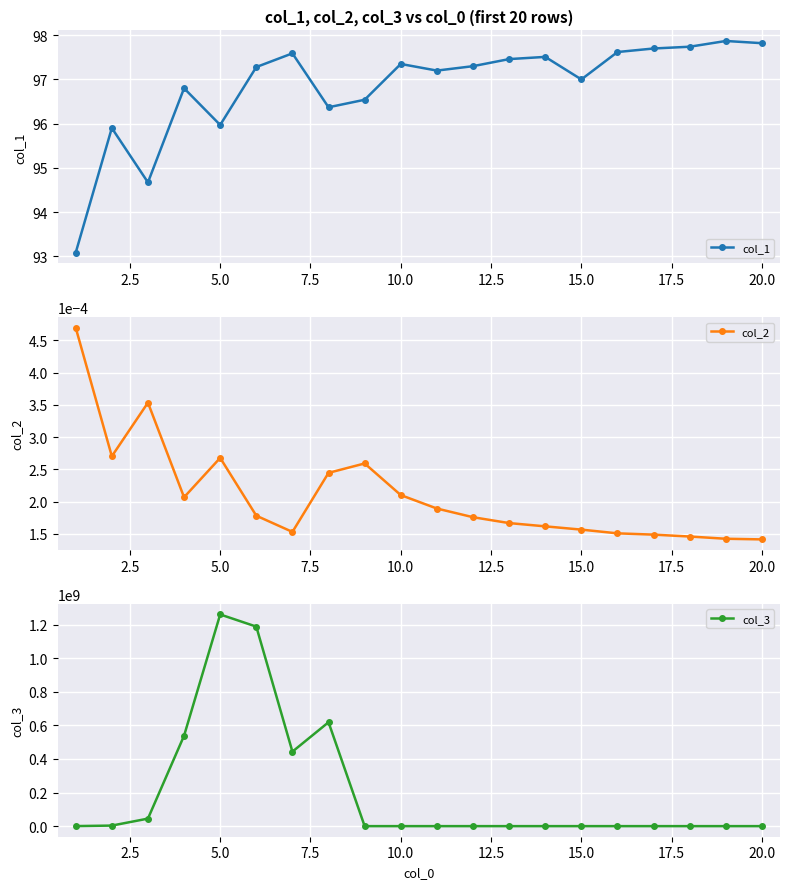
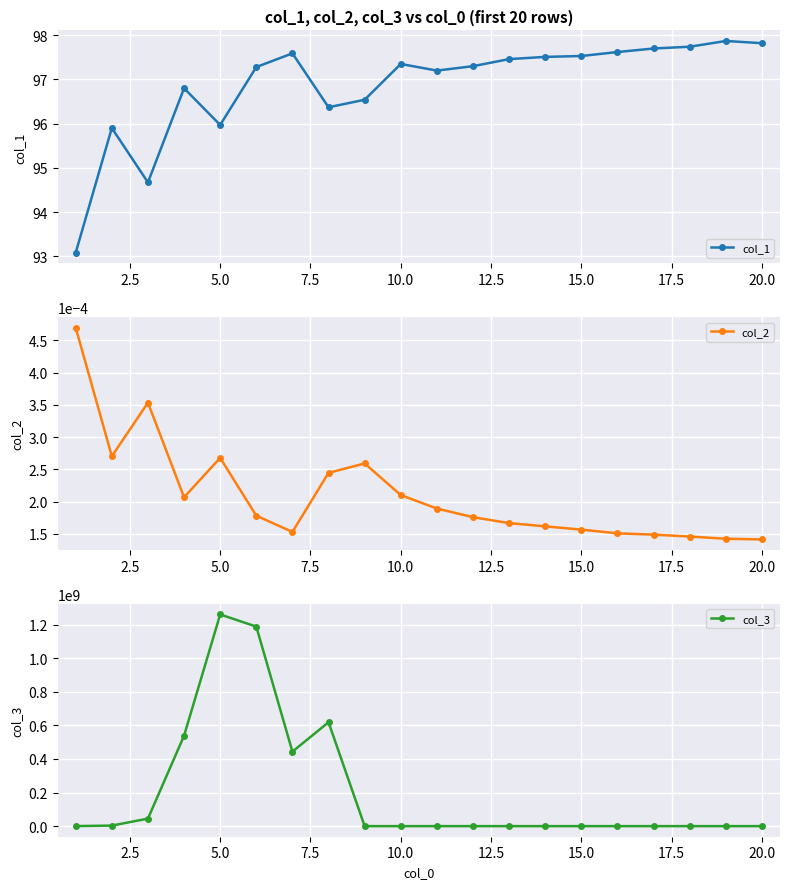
col_1, col_2, col_3 vs col_0 (first 20 rows), 15.0: 97.0 -> 97.5
